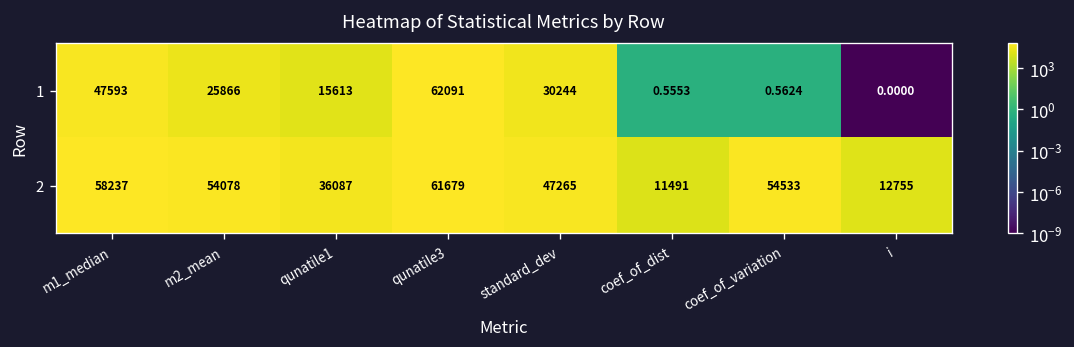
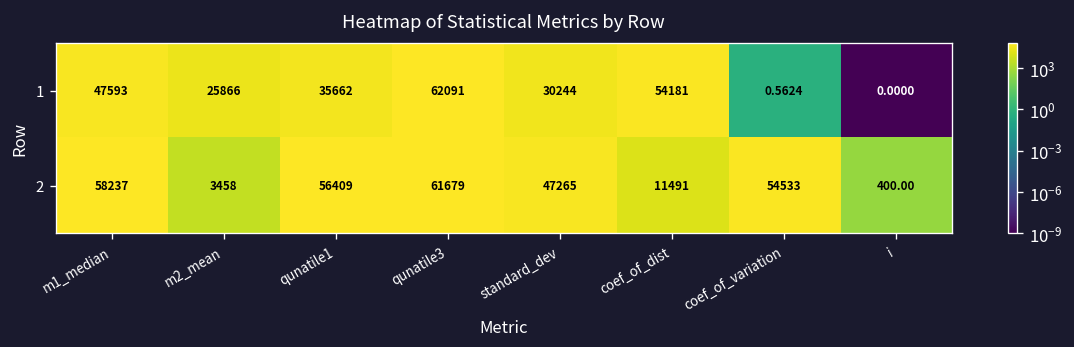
1, qunatile1: 15613 -> 35662
1, coef_of_dist: 0.5553 -> 54181
2, m2_mean: 54078 -> 3458
2, qunatile1: 36087 -> 56409
2, i: 12755 -> 400.00
